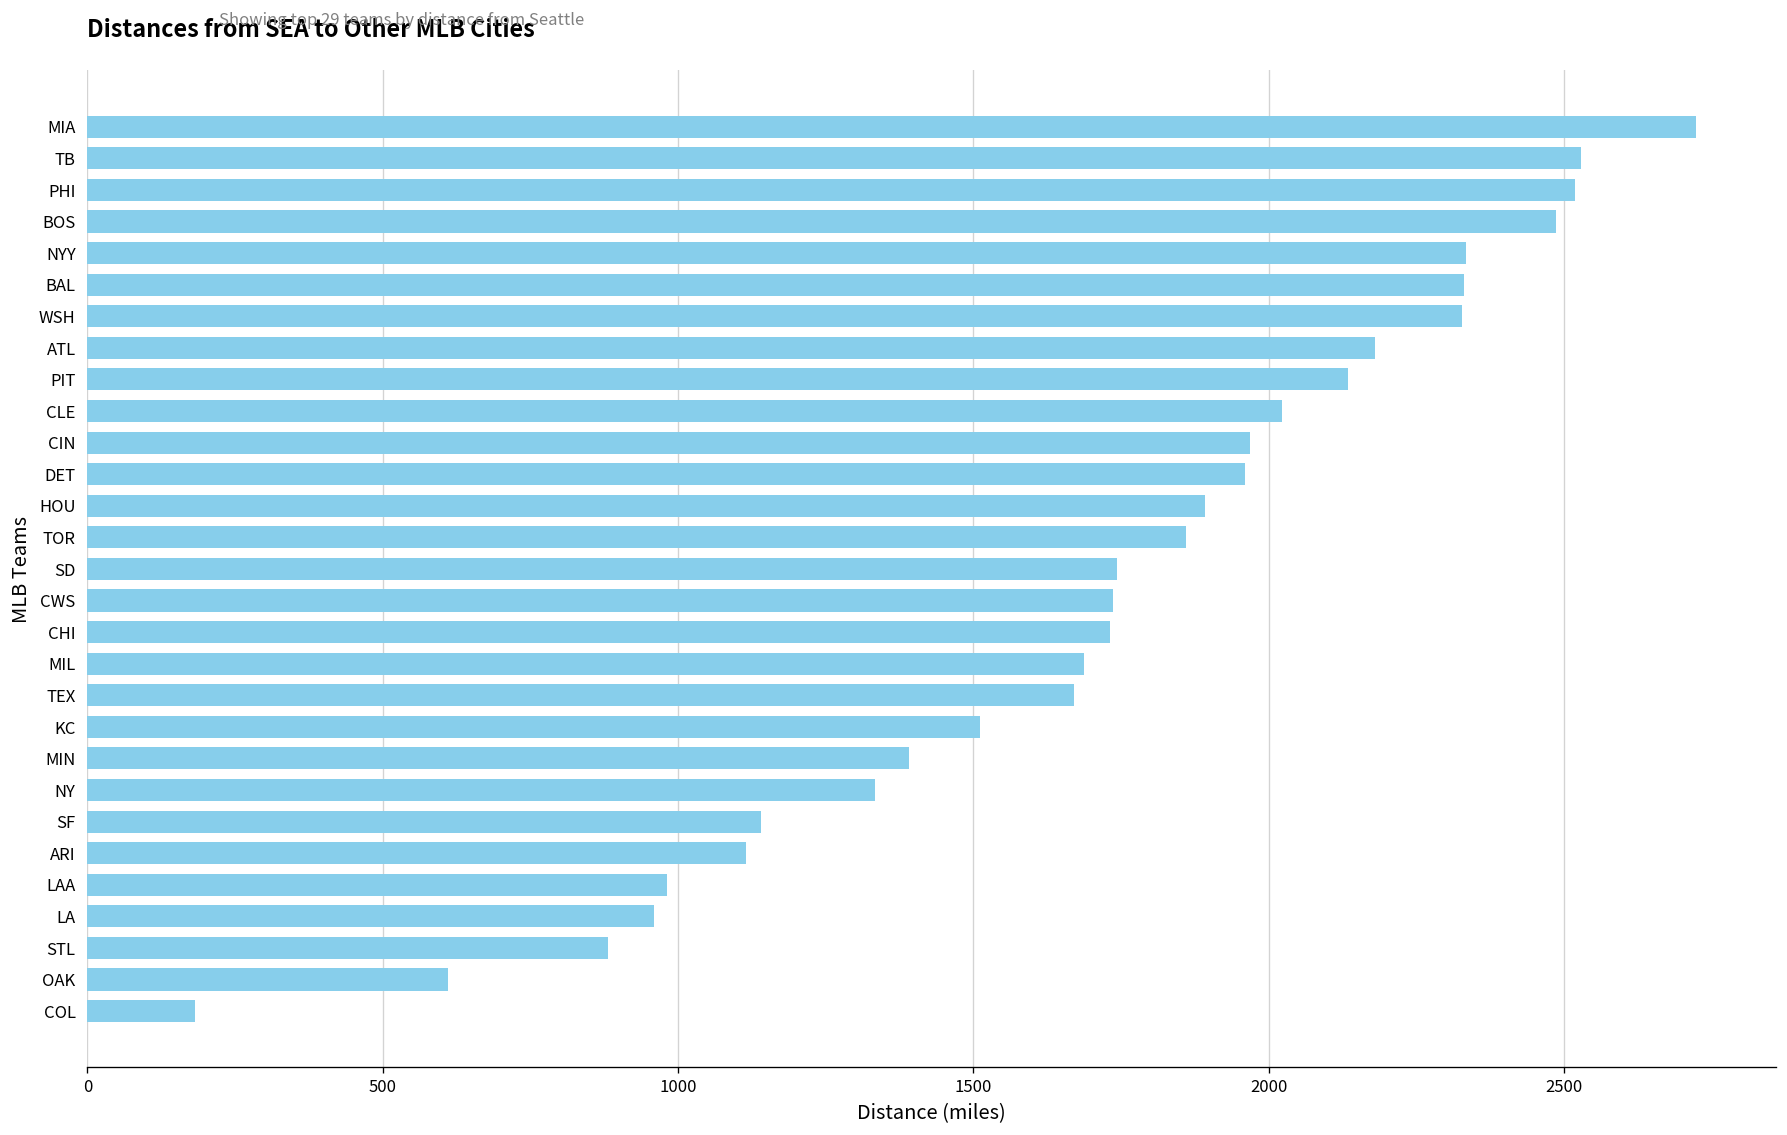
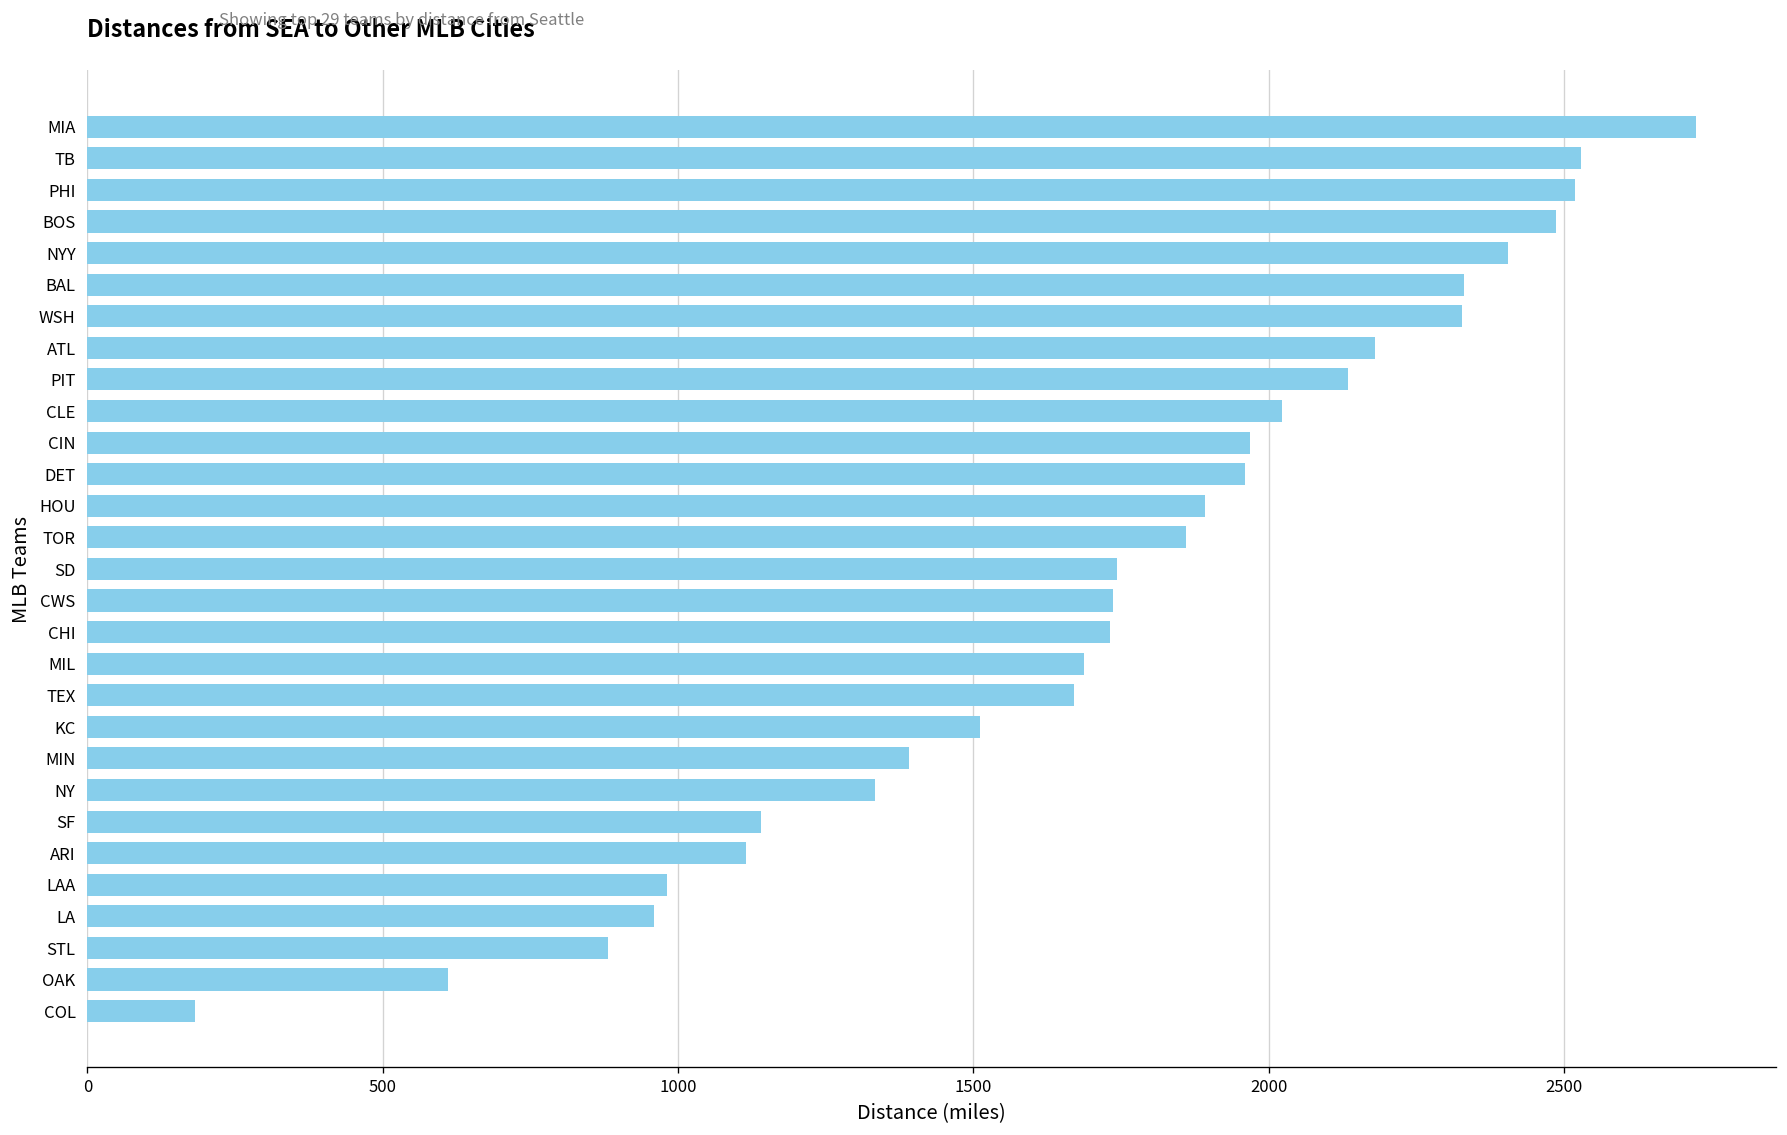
NYY: 2340 -> 2410
